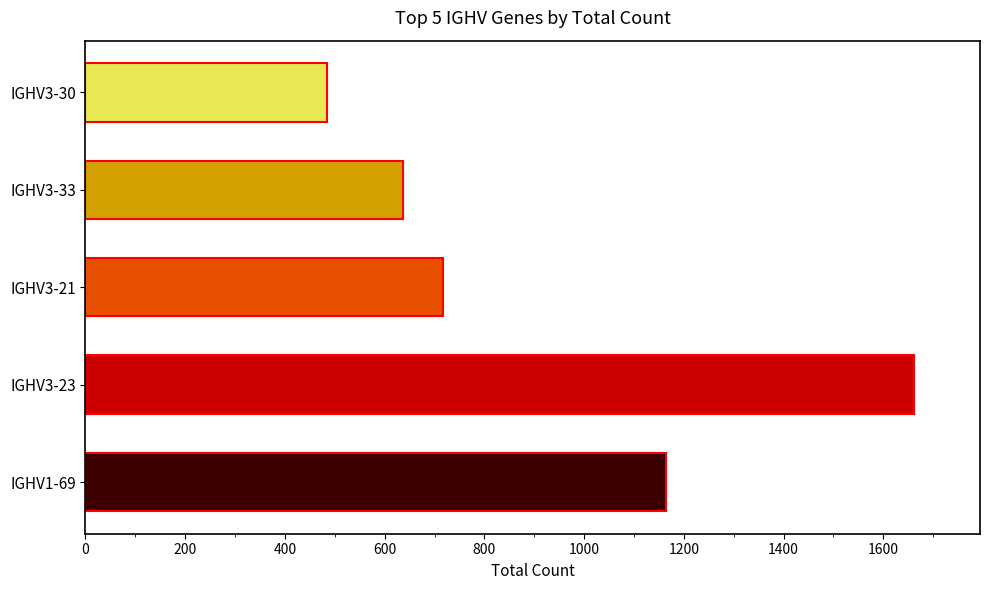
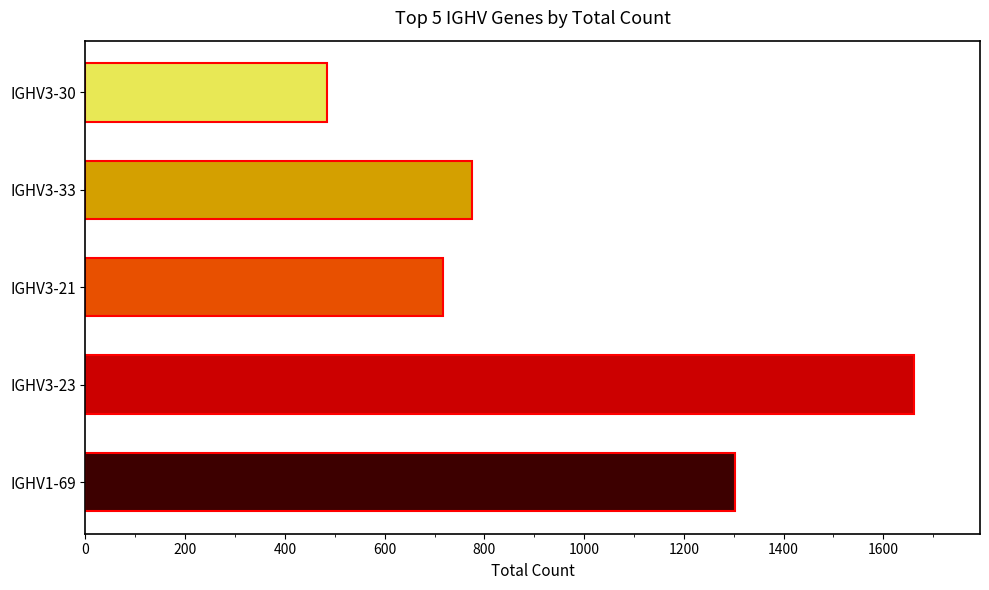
IGHV3-33: 640 -> 780
IGHV1-69: 1170 -> 1300
